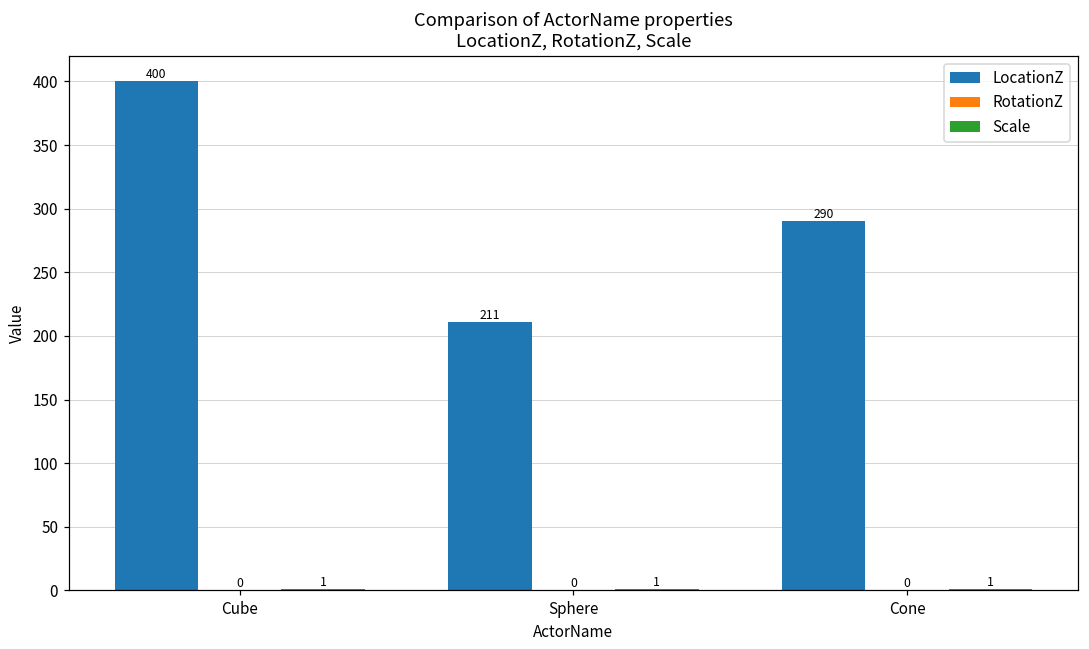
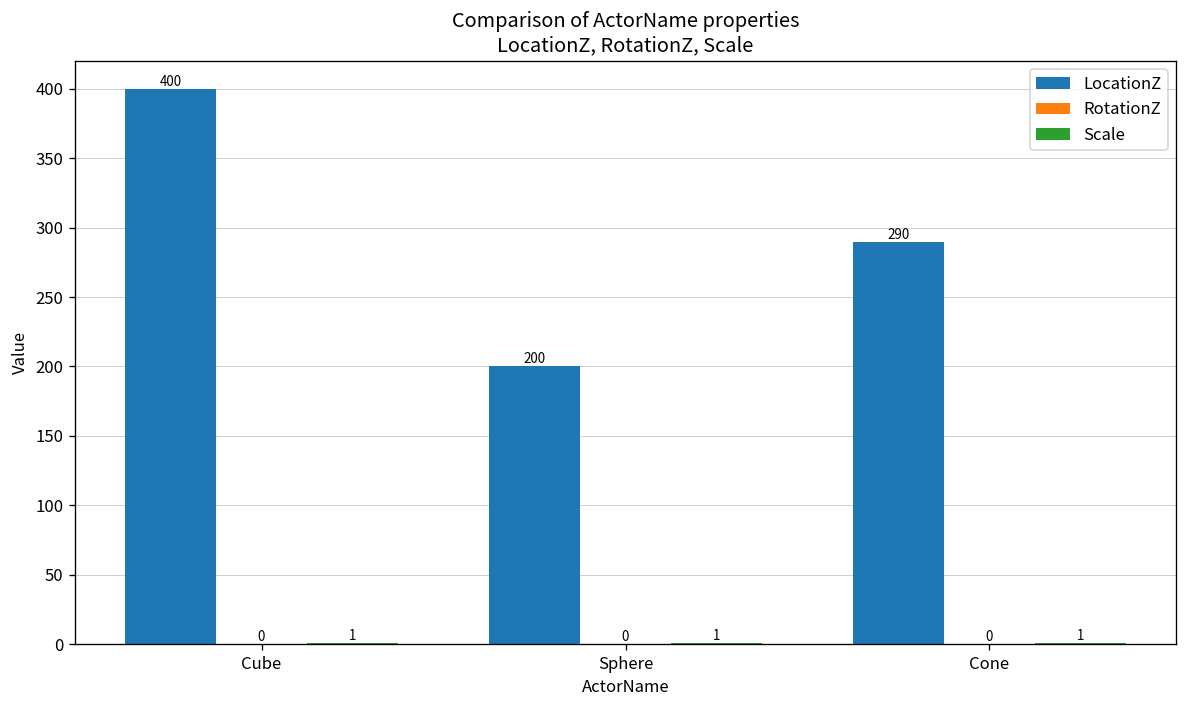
LocationZ, Sphere: 211 -> 200
